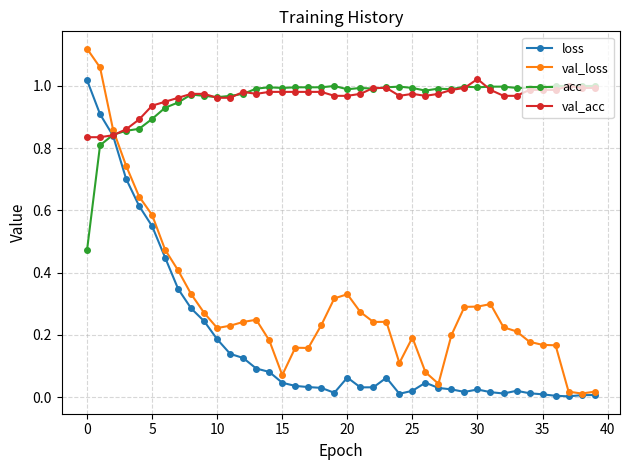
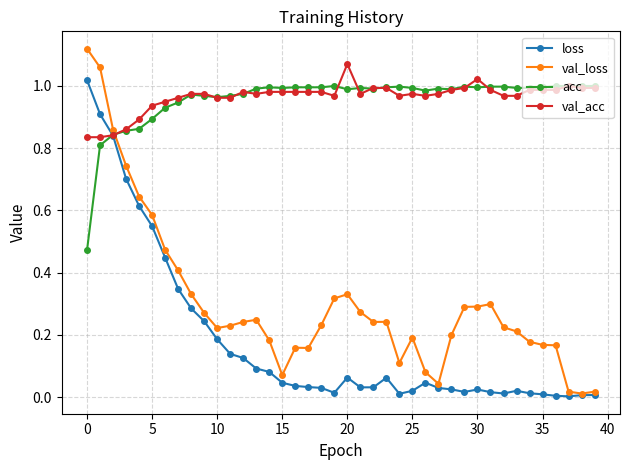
val_acc, 20: 0.97 -> 1.07
